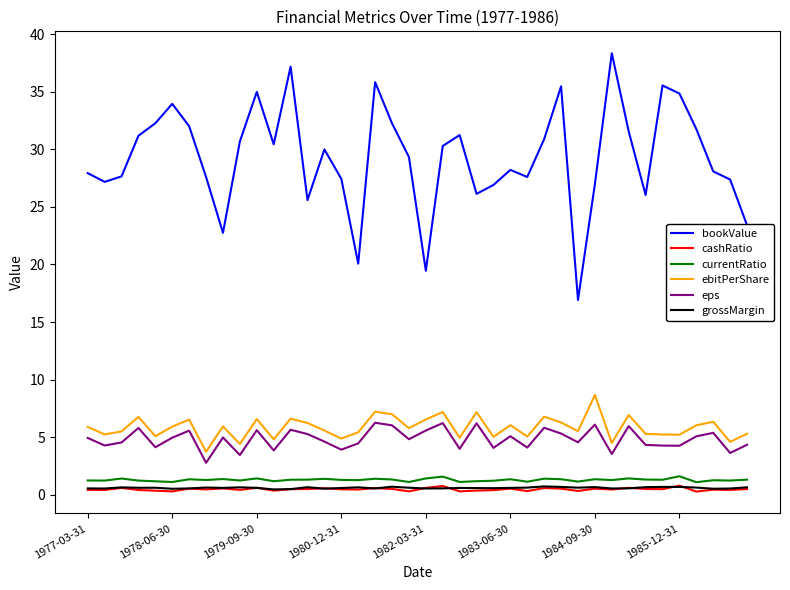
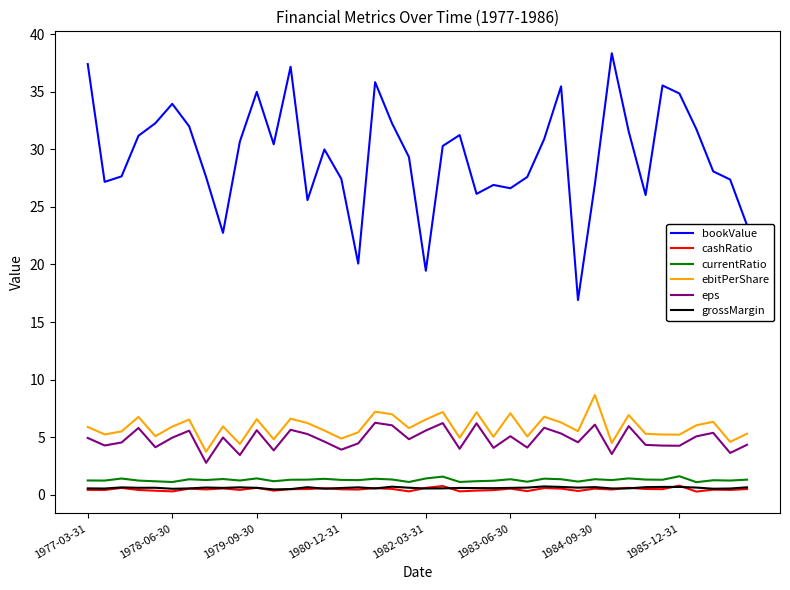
bookValue, 1977-03-31: 27.9 -> 37.4
bookValue, 1983-06-30: 28.2 -> 26.6
ebitPerShare, 1983-06-30: 6.0 -> 7.1
